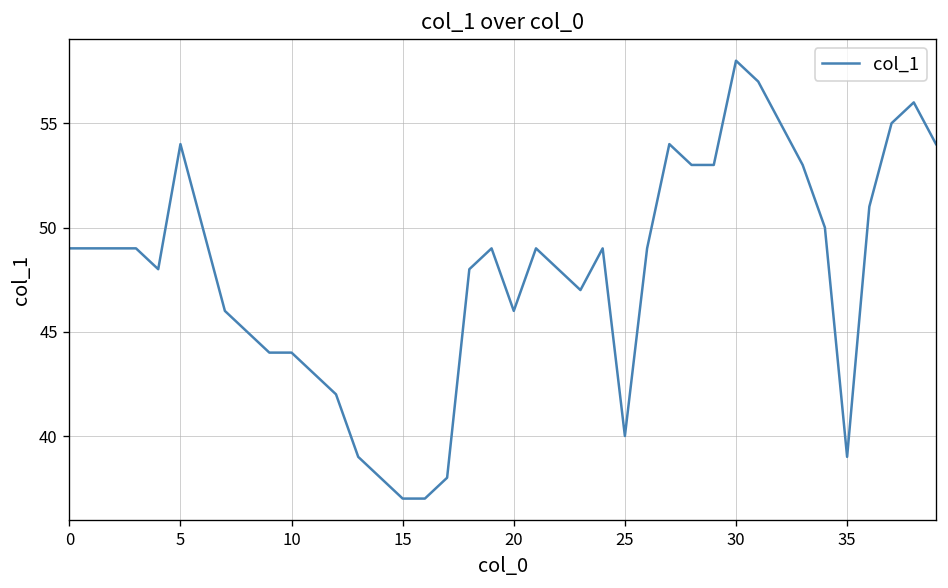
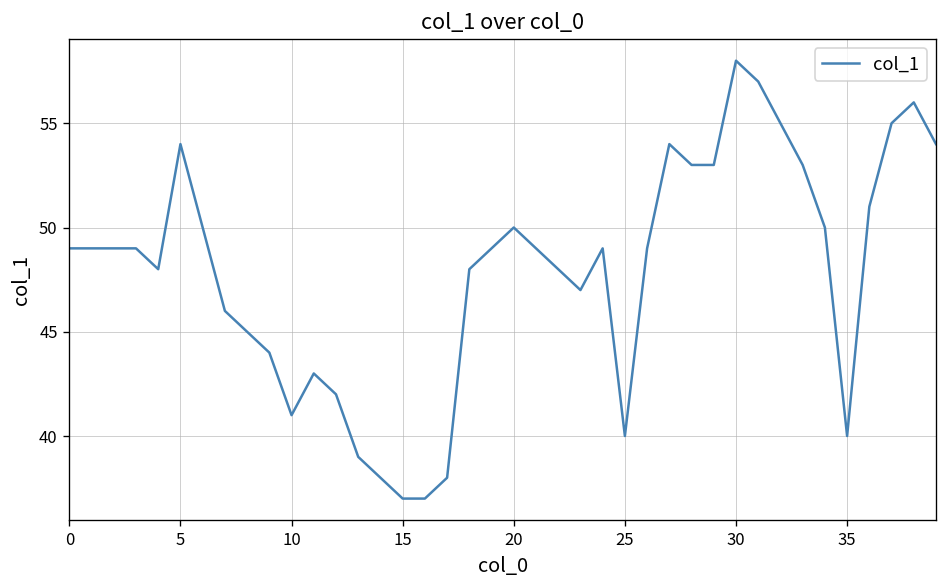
10: 44 -> 41
20: 46 -> 50
35: 39 -> 40
